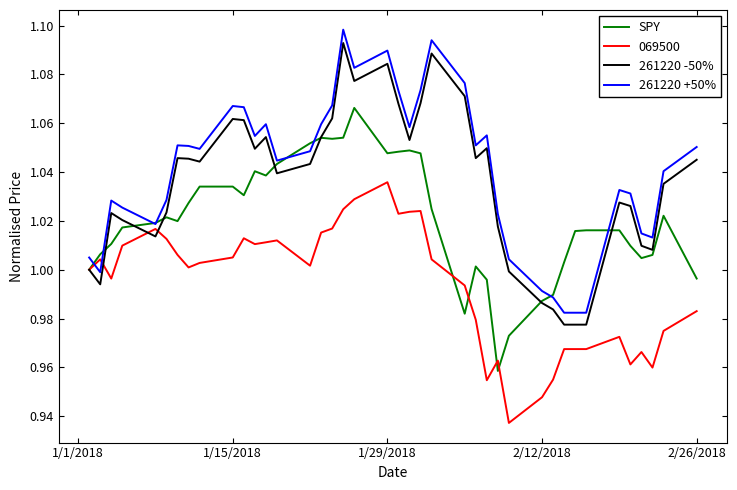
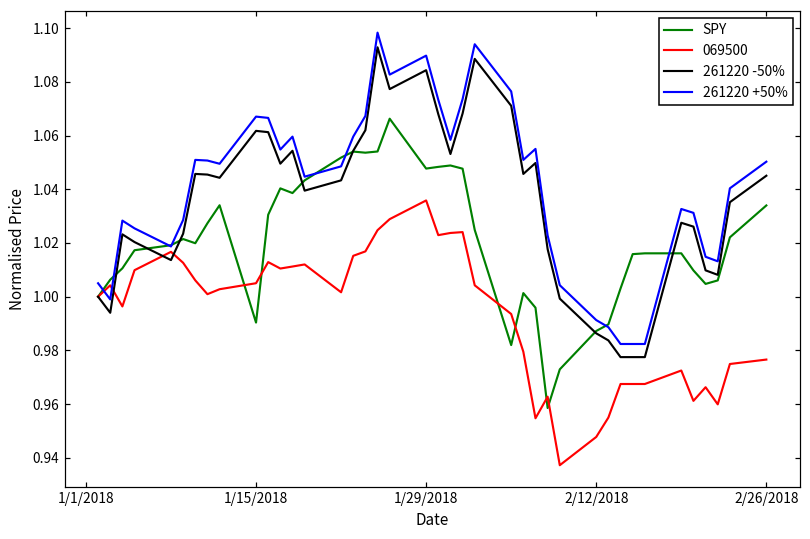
SPY, 1/15/2018: 1.034 -> 0.990
SPY, 2/26/2018: 0.996 -> 1.034
069500, 2/26/2018: 0.983 -> 0.977
